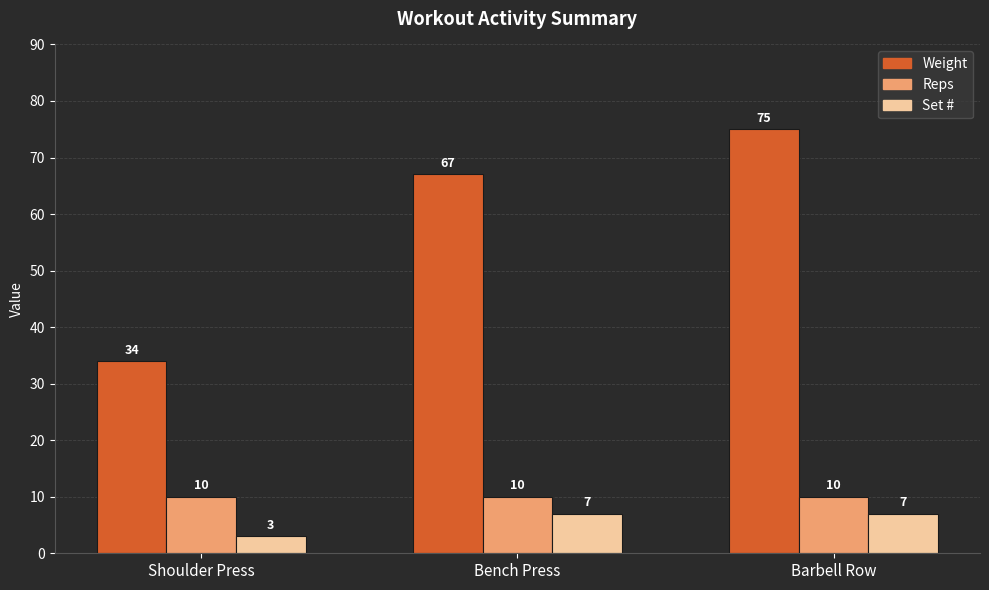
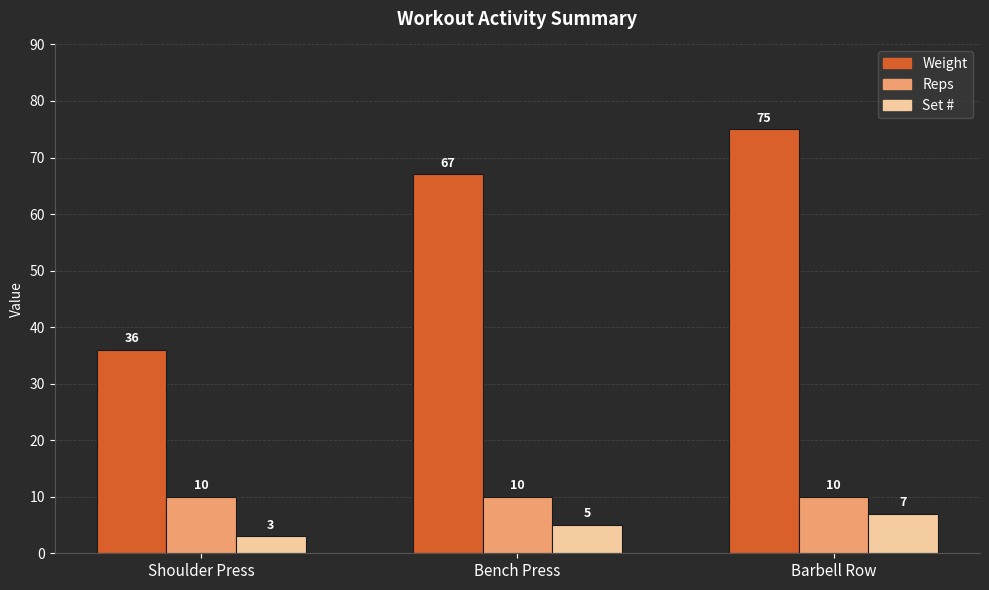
Weight, Shoulder Press: 34 -> 36
Set #, Bench Press: 7 -> 5
